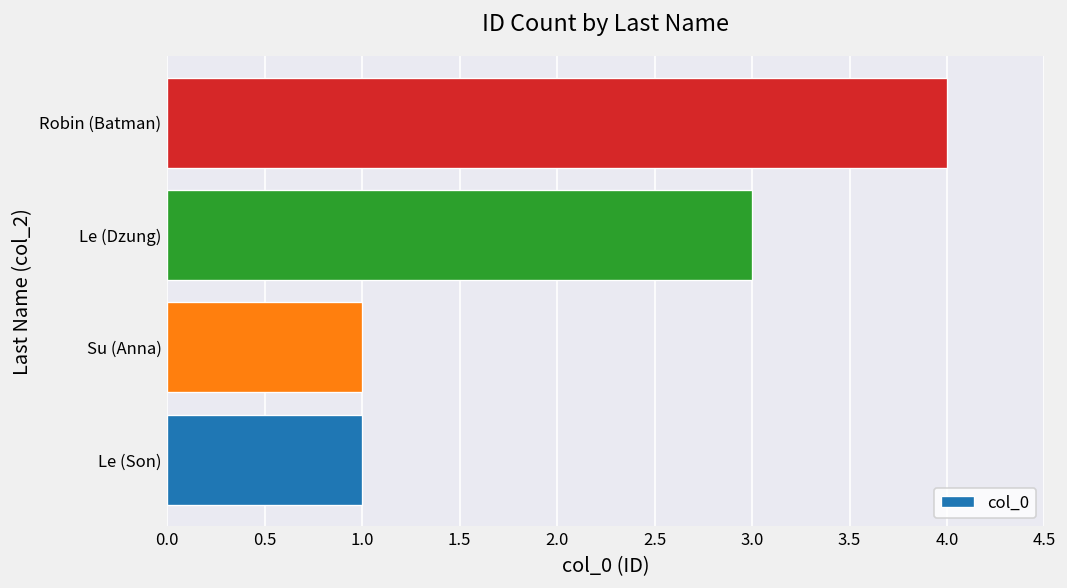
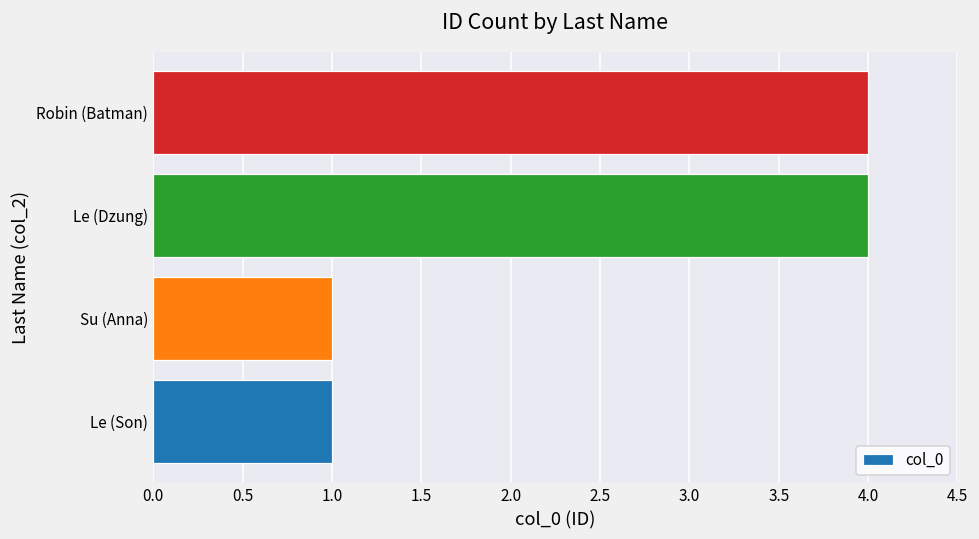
Le (Dzung): 3 -> 4
